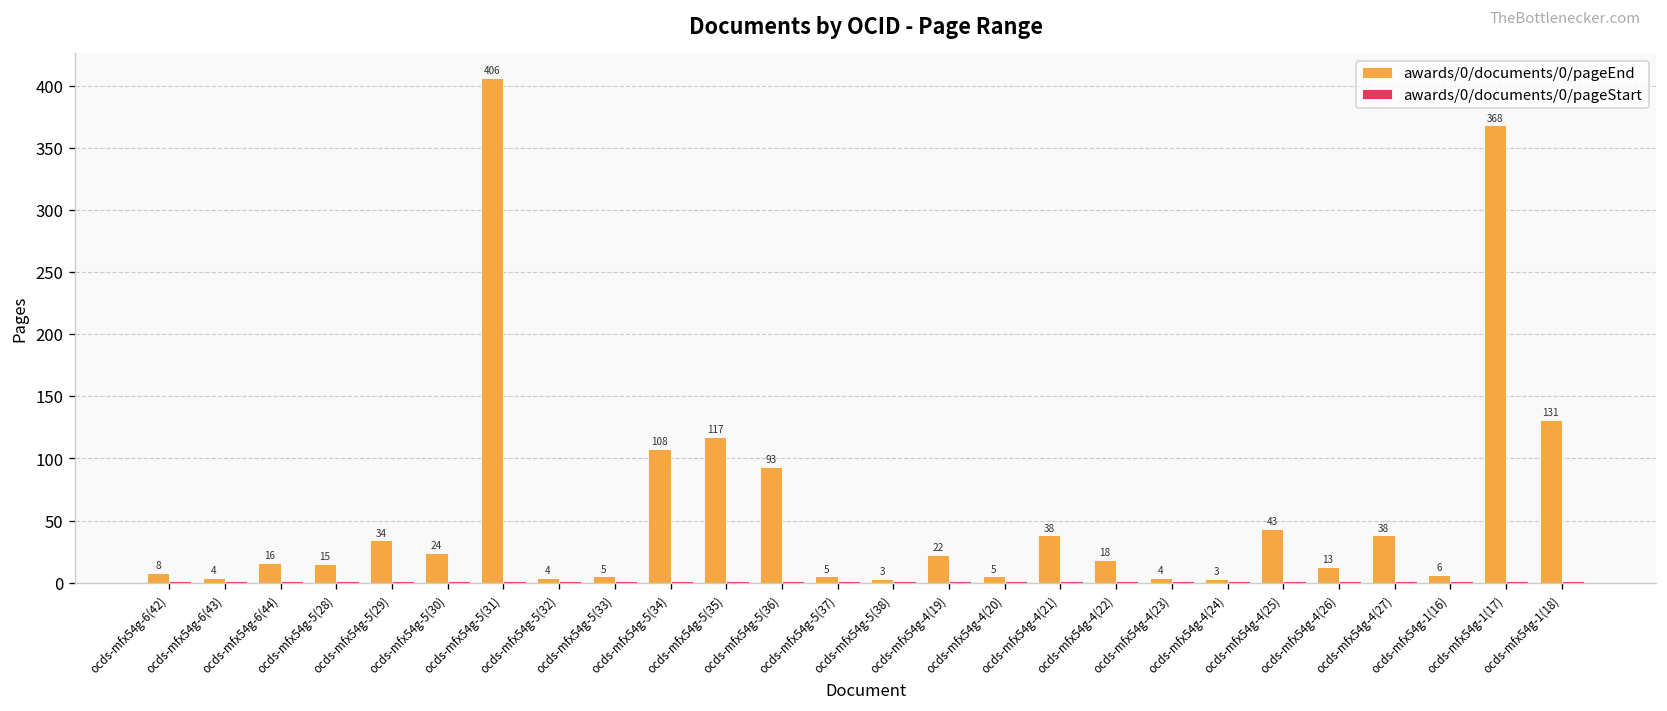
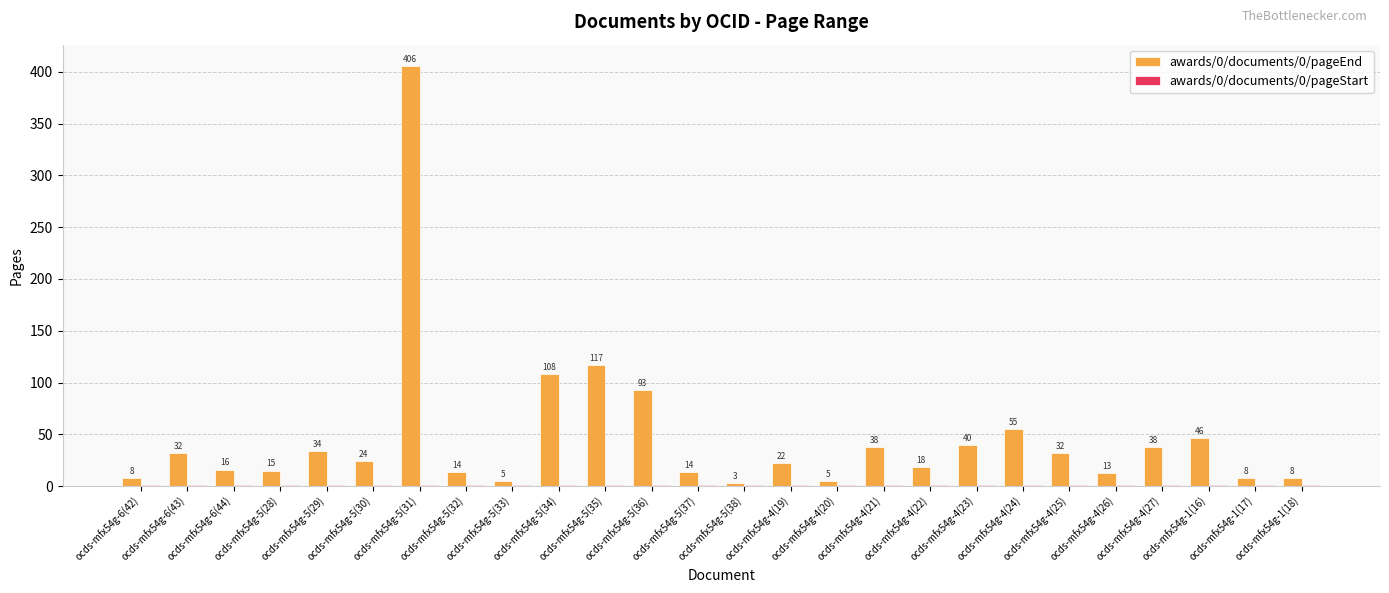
awards/0/documents/0/pageEnd, ocds-mfx54g-6(43): 4 -> 32
awards/0/documents/0/pageEnd, ocds-mfx54g-5(32): 4 -> 14
awards/0/documents/0/pageEnd, ocds-mfx54g-5(37): 5 -> 14
awards/0/documents/0/pageEnd, ocds-mfx54g-4(23): 4 -> 40
awards/0/documents/0/pageEnd, ocds-mfx54g-4(24): 3 -> 55
awards/0/documents/0/pageEnd, ocds-mfx54g-4(25): 43 -> 32
awards/0/documents/0/pageEnd, ocds-mfx54g-1(16): 6 -> 46
awards/0/documents/0/pageEnd, ocds-mfx54g-1(17): 368 -> 8
awards/0/documents/0/pageEnd, ocds-mfx54g-1(18): 131 -> 8
